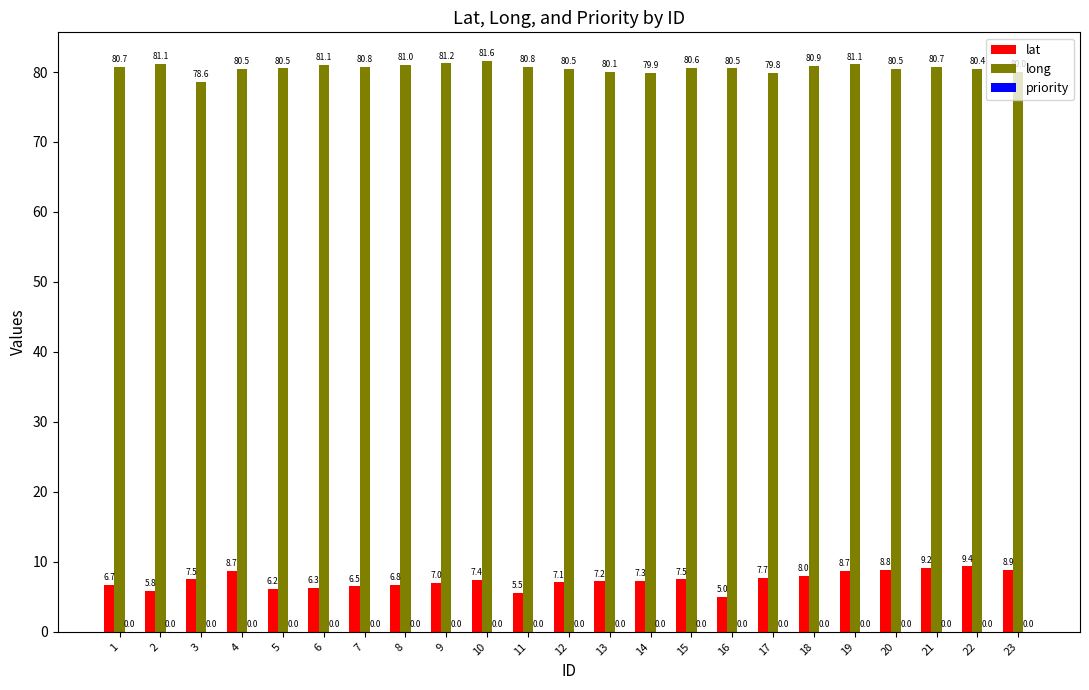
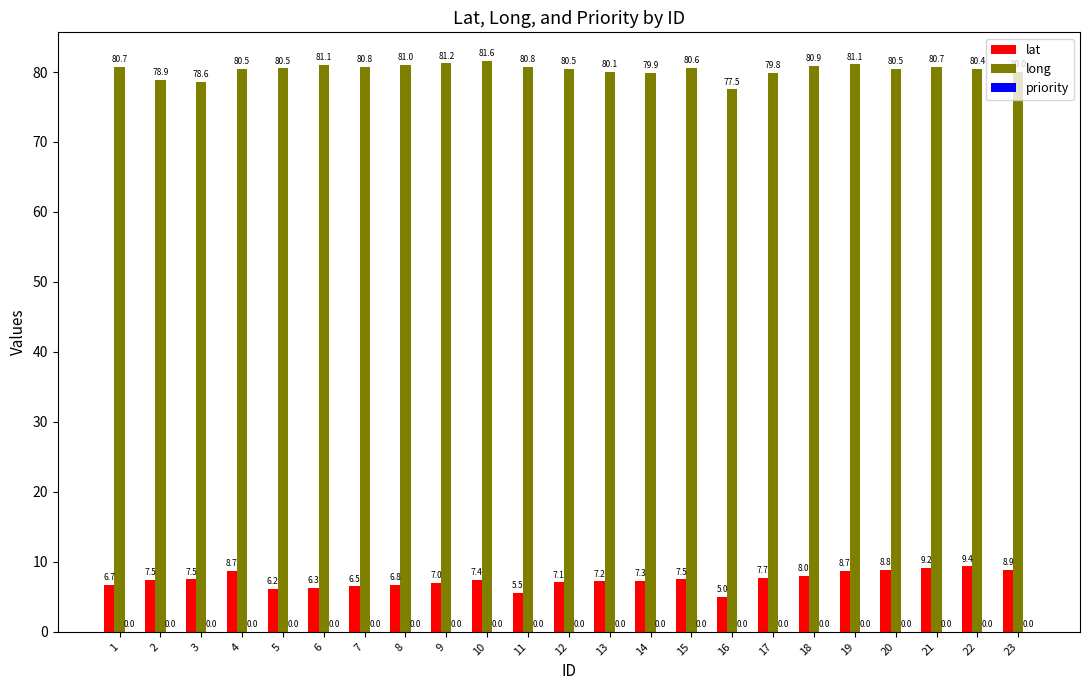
lat, 2: 5.8 -> 7.5
long, 2: 81.1 -> 78.9
long, 16: 80.5 -> 77.5
